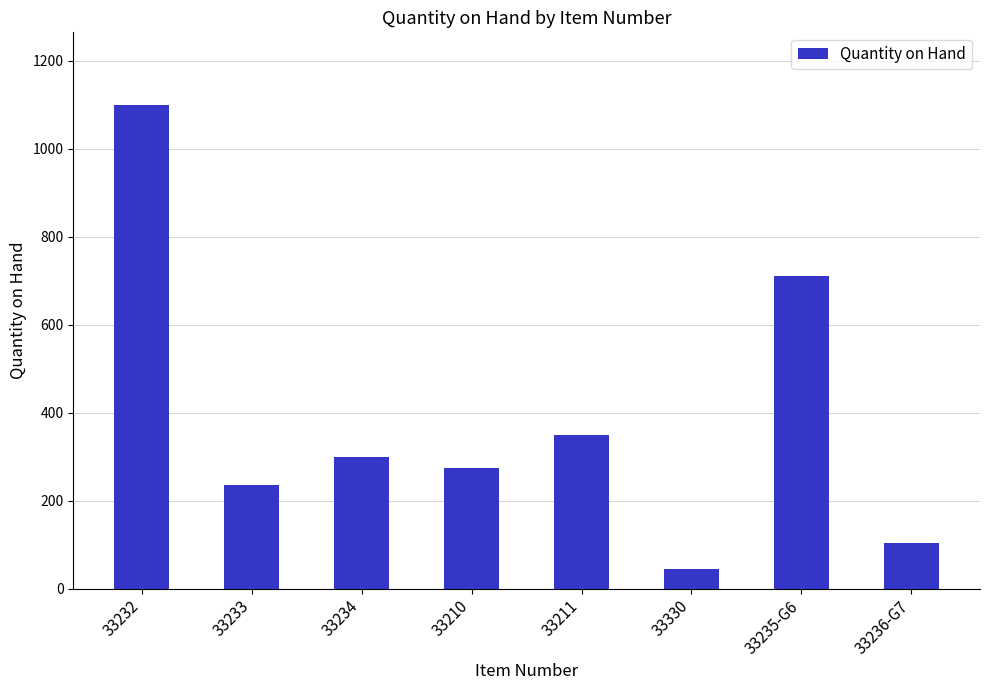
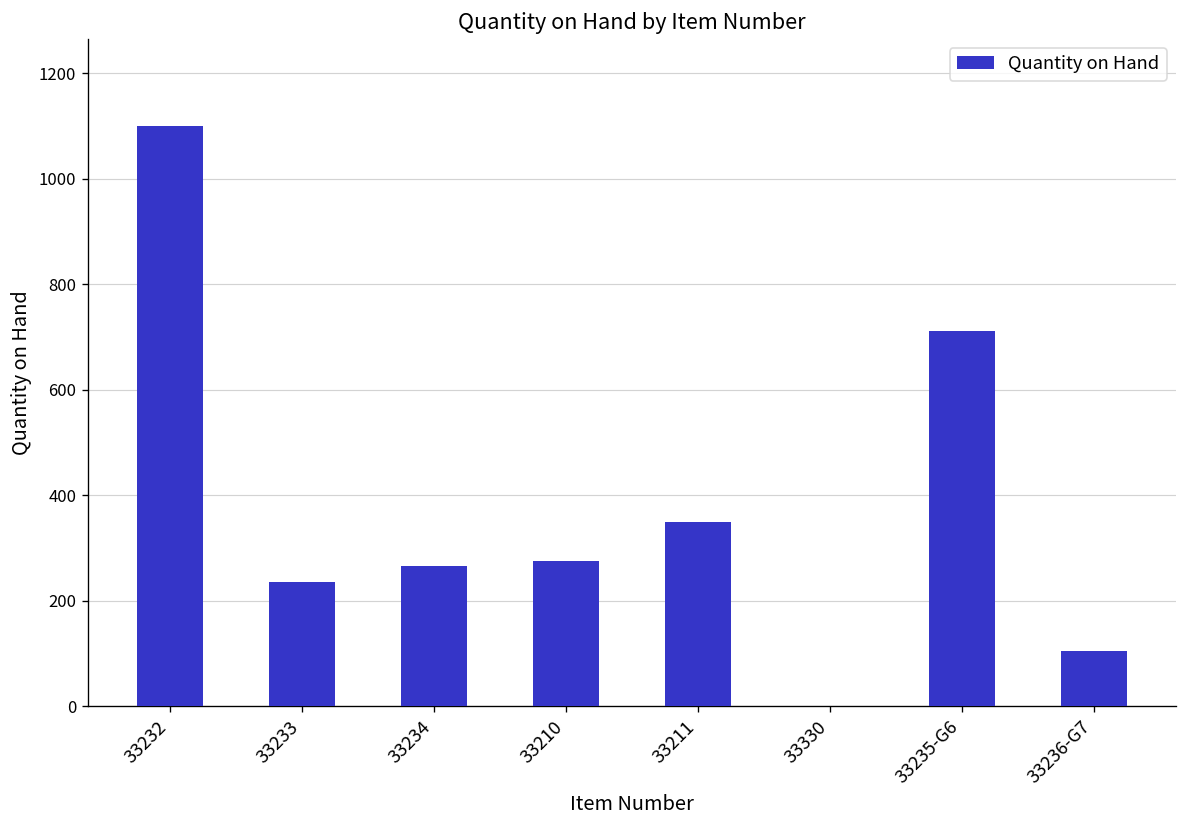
33234: 300 -> 270
33330: 50 -> 0
